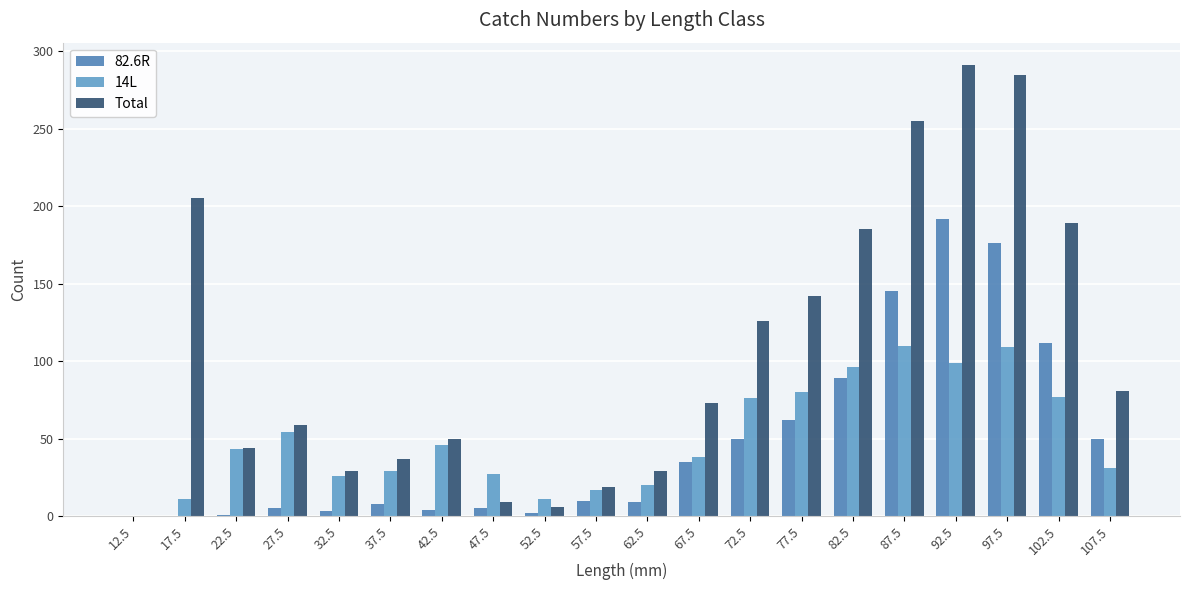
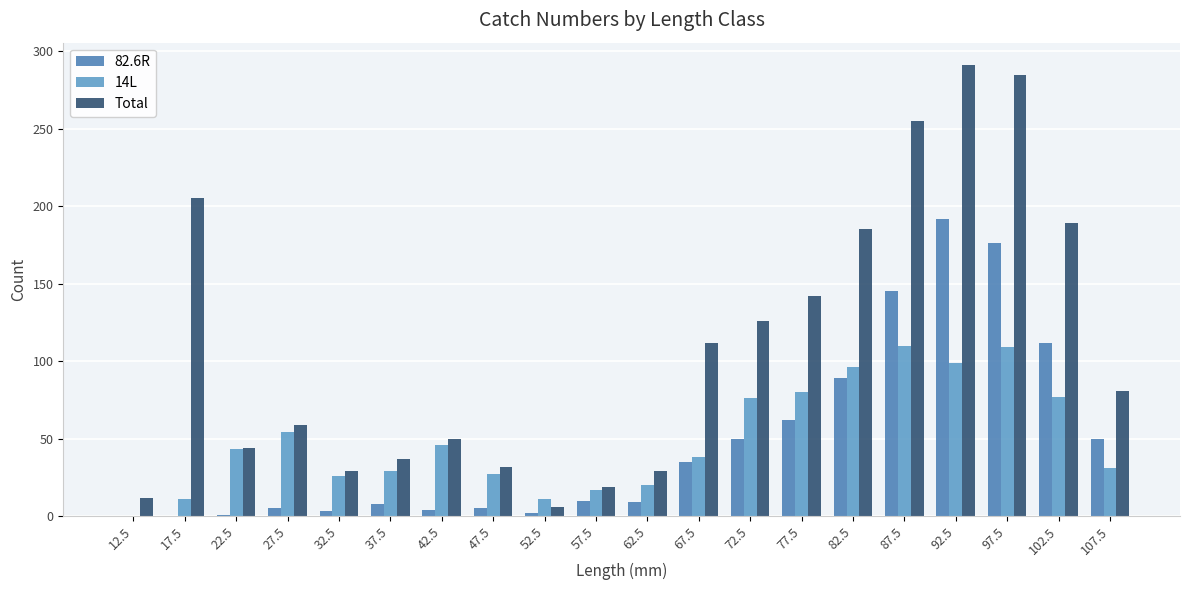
Total, 12.5: 0 -> 12
Total, 47.5: 9 -> 32
Total, 67.5: 73 -> 112
